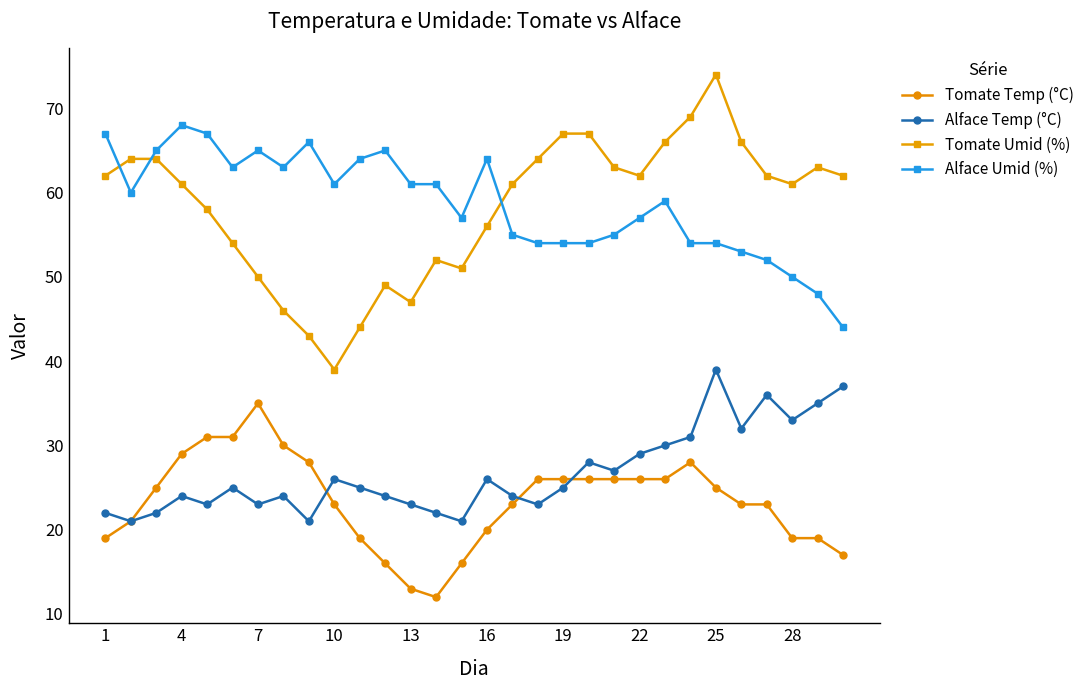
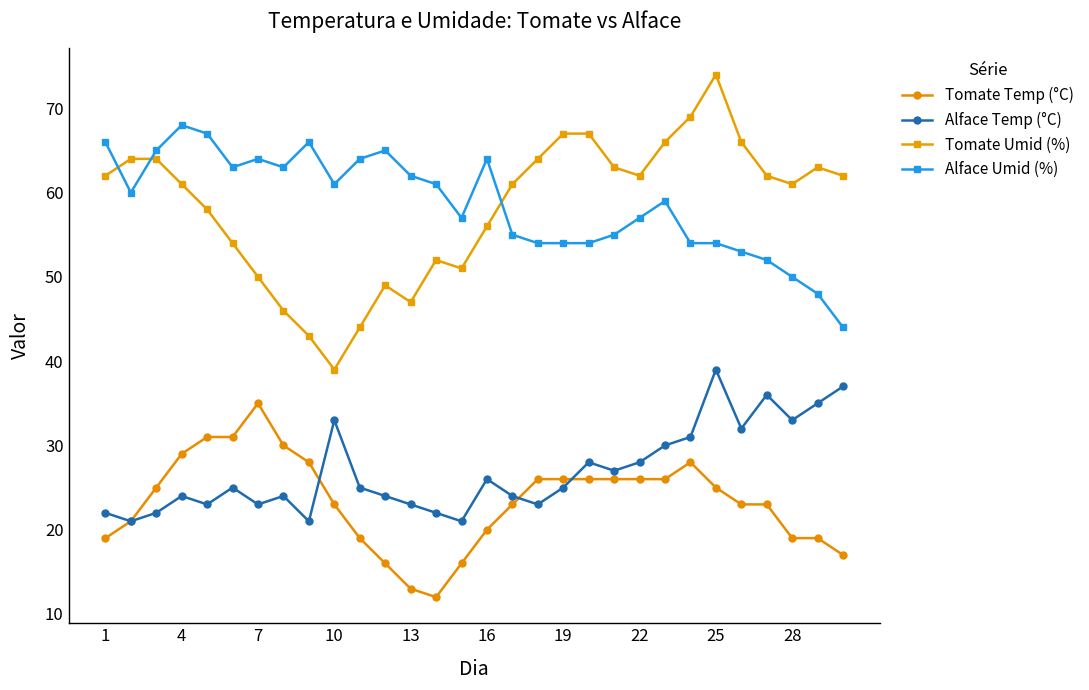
Alface Umid (%), 1: 67 -> 66
Alface Umid (%), 7: 65 -> 64
Alface Temp (°C), 10: 26 -> 33
Alface Umid (%), 13: 61 -> 62
Alface Temp (°C), 22: 29 -> 28
